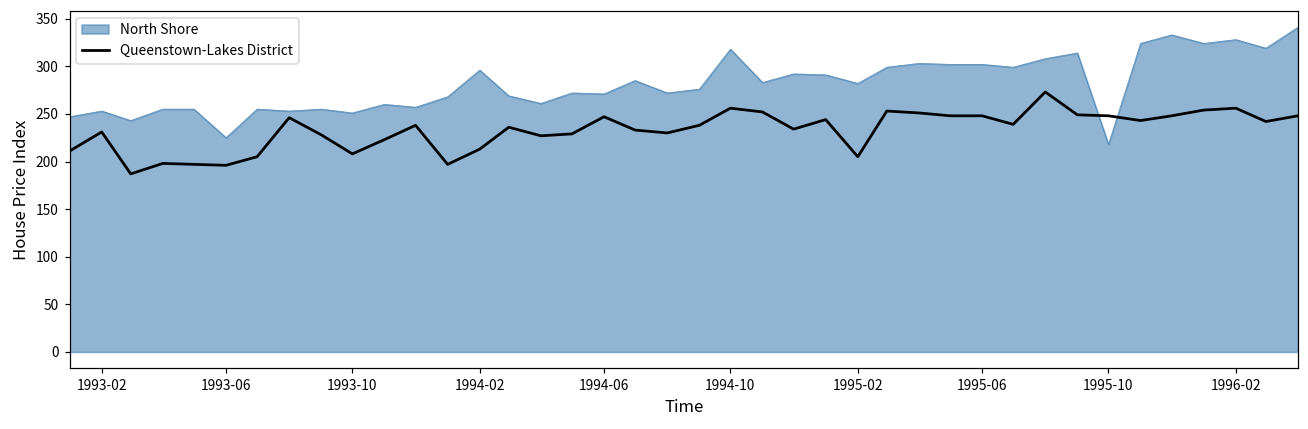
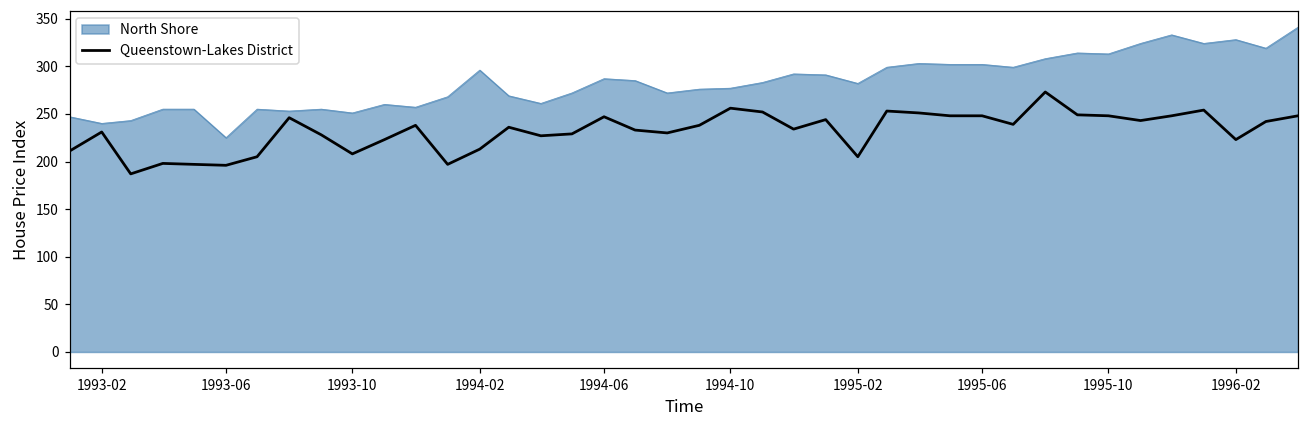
North Shore, 1993-02: 250 -> 240
North Shore, 1994-06: 270 -> 290
North Shore, 1994-10: 320 -> 280
North Shore, 1995-10: 220 -> 310
Queenstown-Lakes District, 1996-02: 260 -> 220
